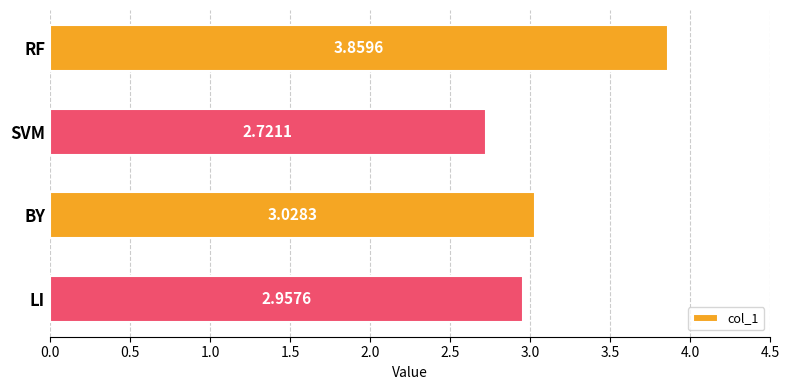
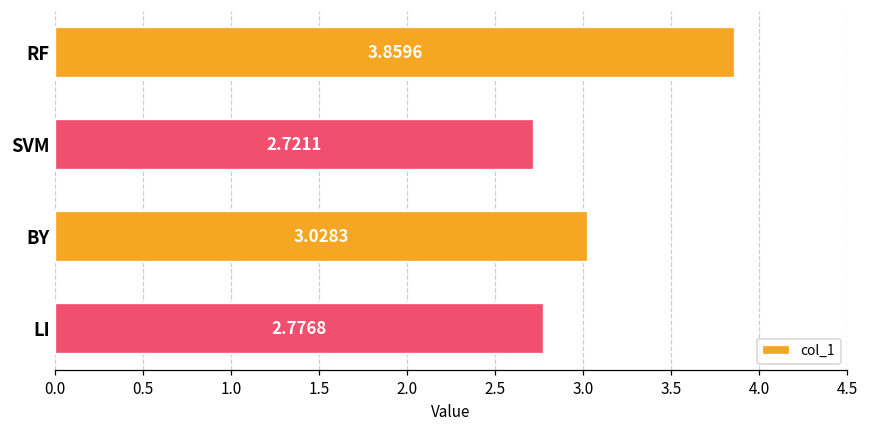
LI: 2.9576 -> 2.7768
